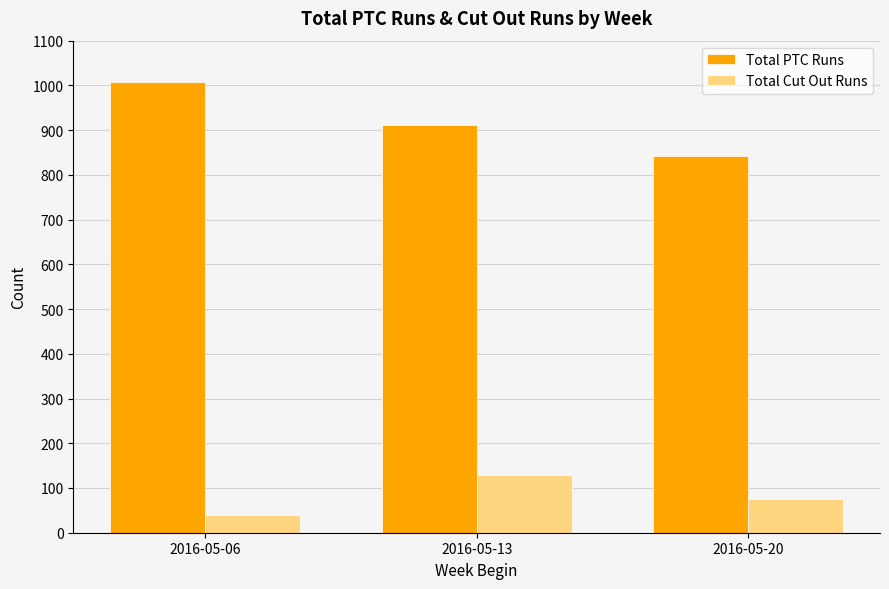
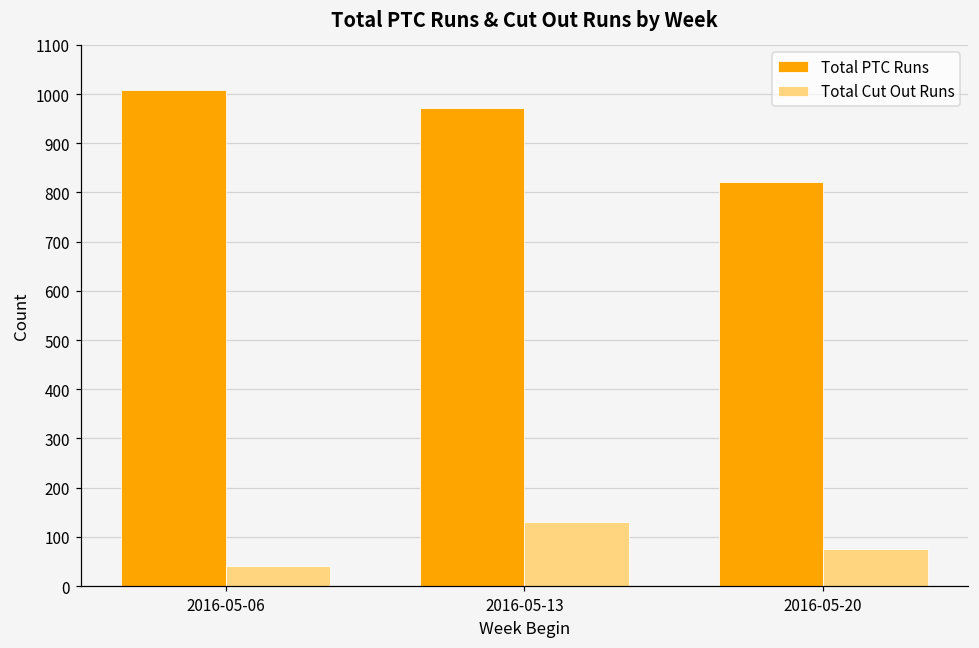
Total PTC Runs, 2016-05-13: 910 -> 970
Total PTC Runs, 2016-05-20: 840 -> 820
